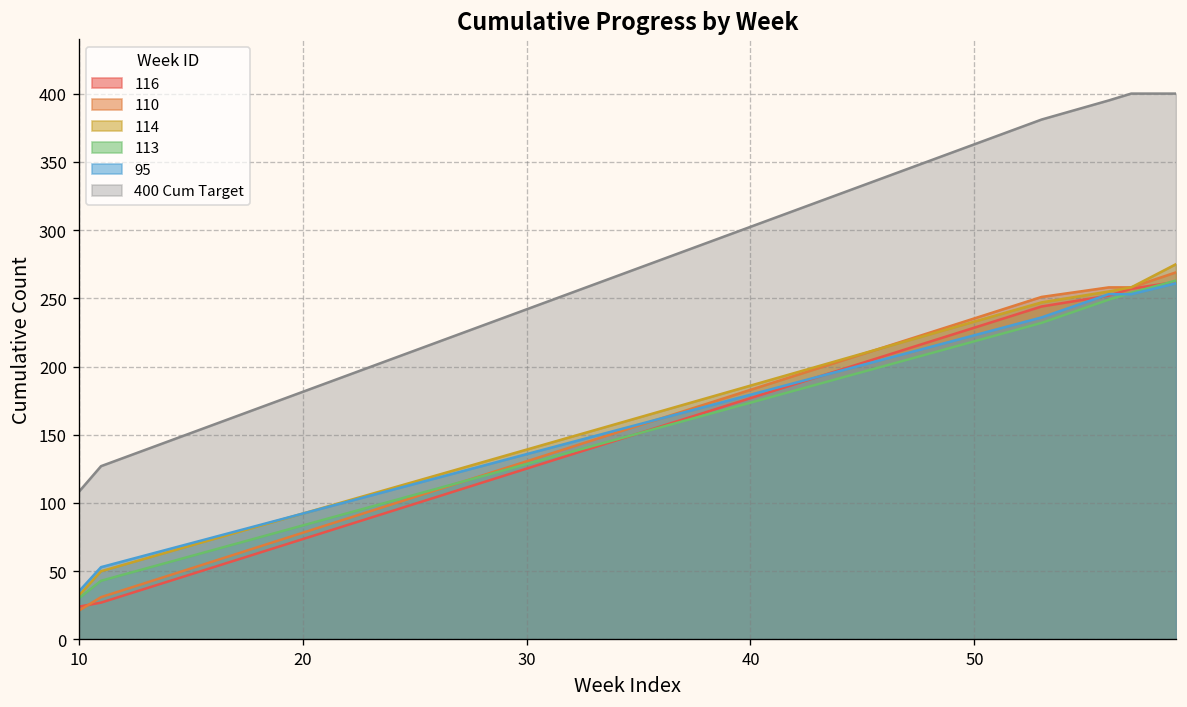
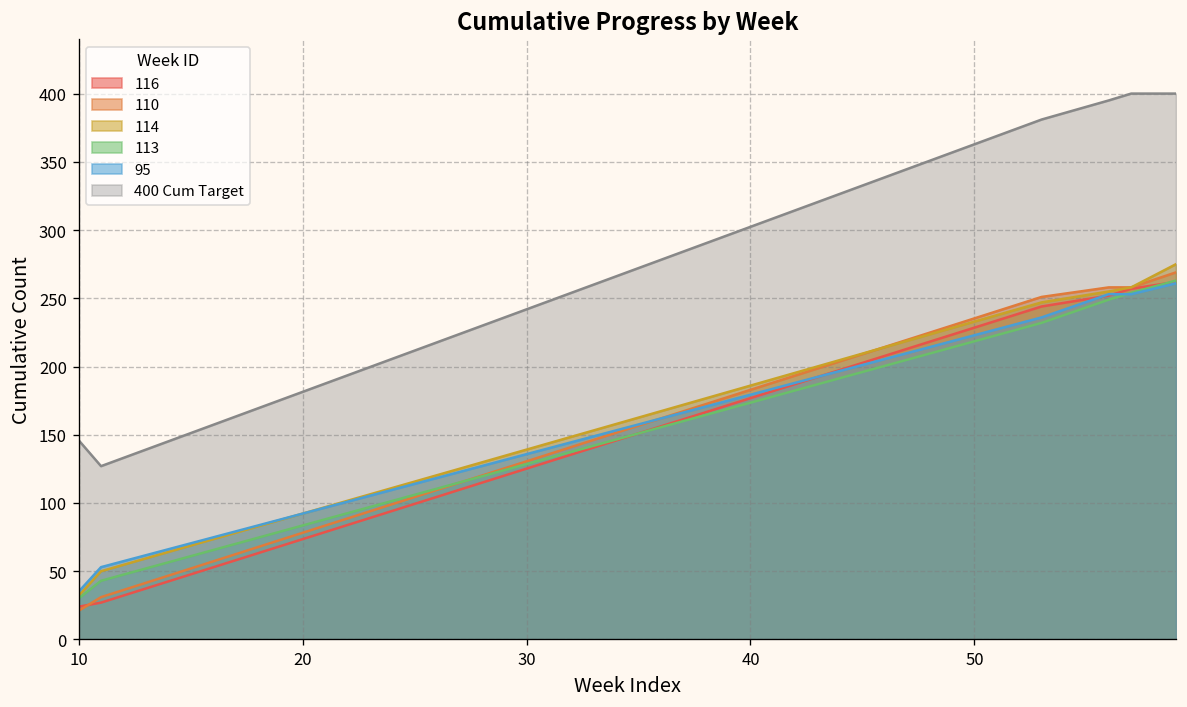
400 Cum Target, 10: 108 -> 146
